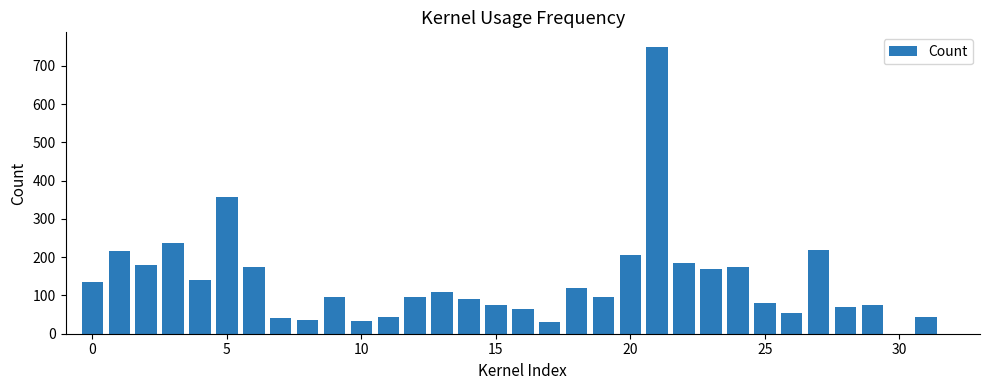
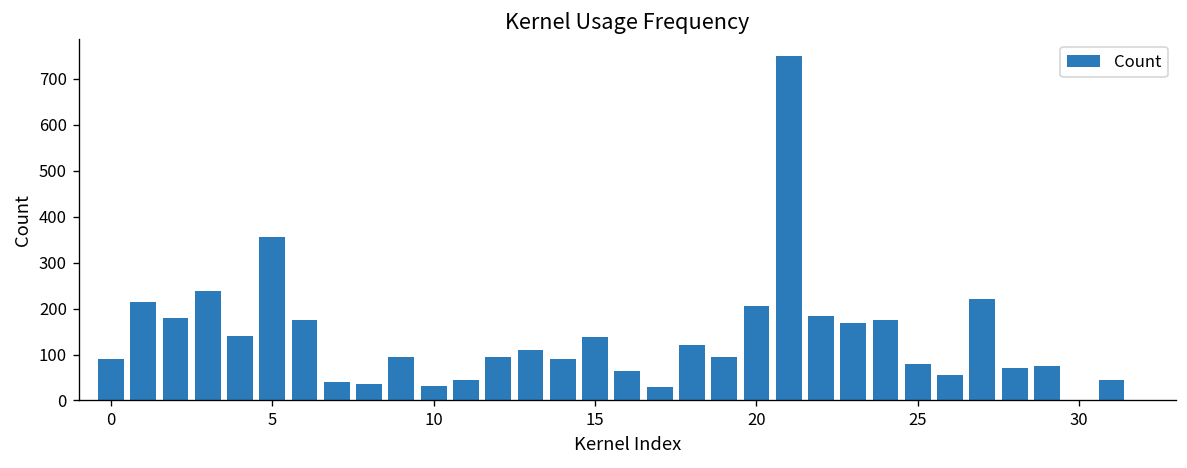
0: 140 -> 90
15: 80 -> 140
